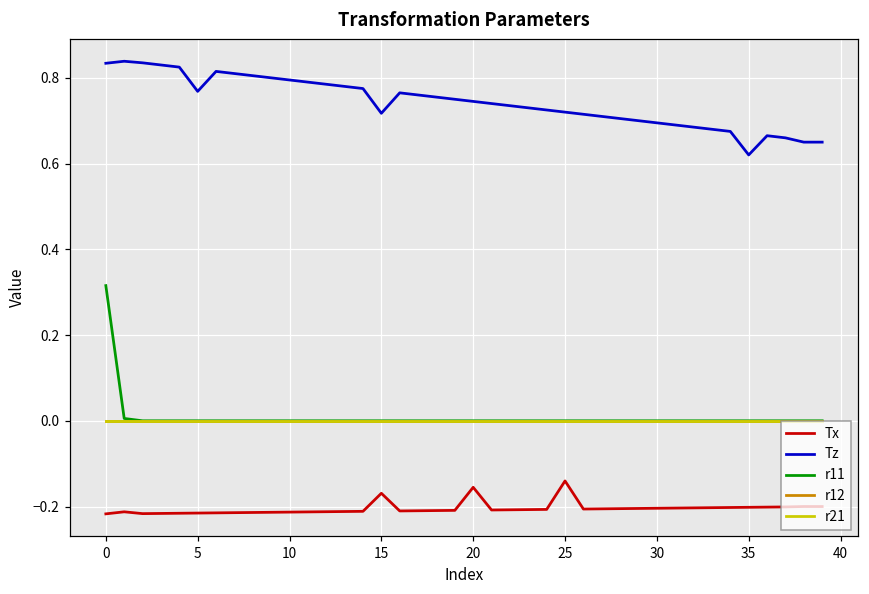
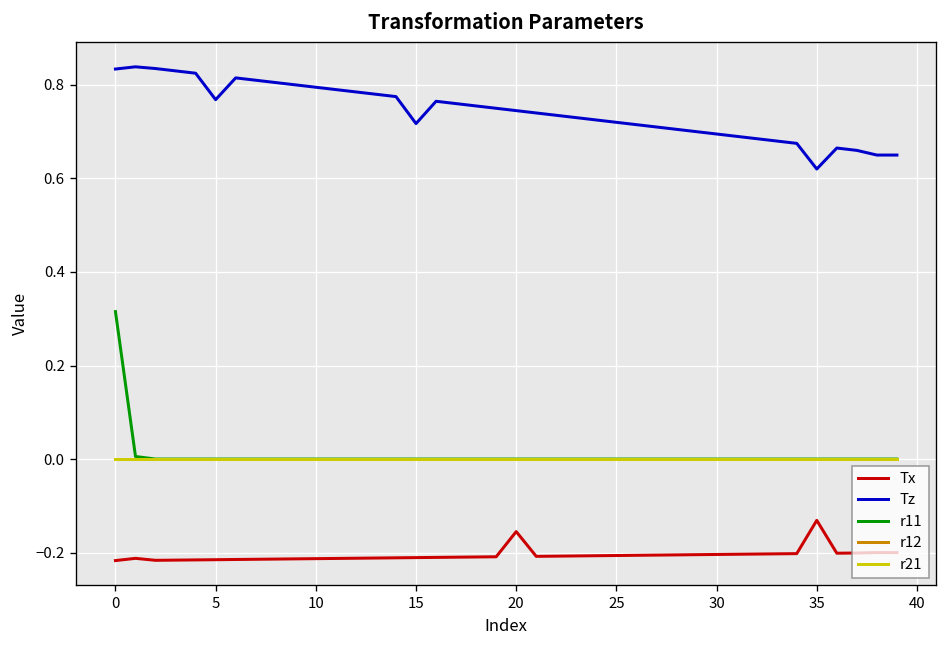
Tx, 15: -0.17 -> -0.21
Tx, 25: -0.14 -> -0.21
Tx, 35: -0.20 -> -0.13
